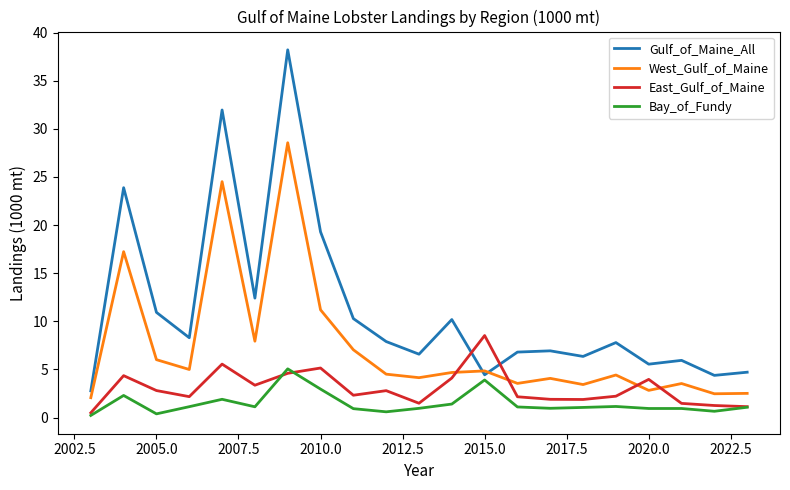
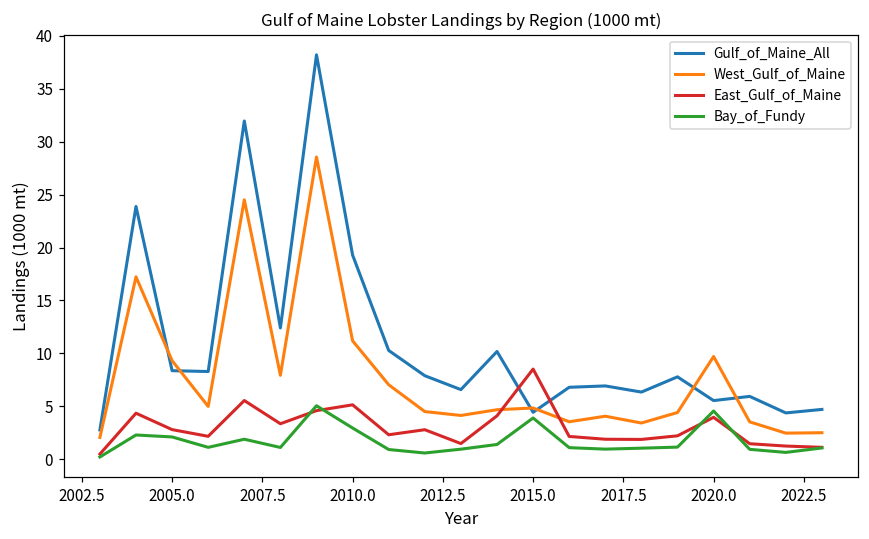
Gulf_of_Maine_All, 2005.0: 11 -> 8
West_Gulf_of_Maine, 2005.0: 6 -> 9
Bay_of_Fundy, 2005.0: 0 -> 2
West_Gulf_of_Maine, 2020.0: 3 -> 10
Bay_of_Fundy, 2020.0: 1 -> 5
